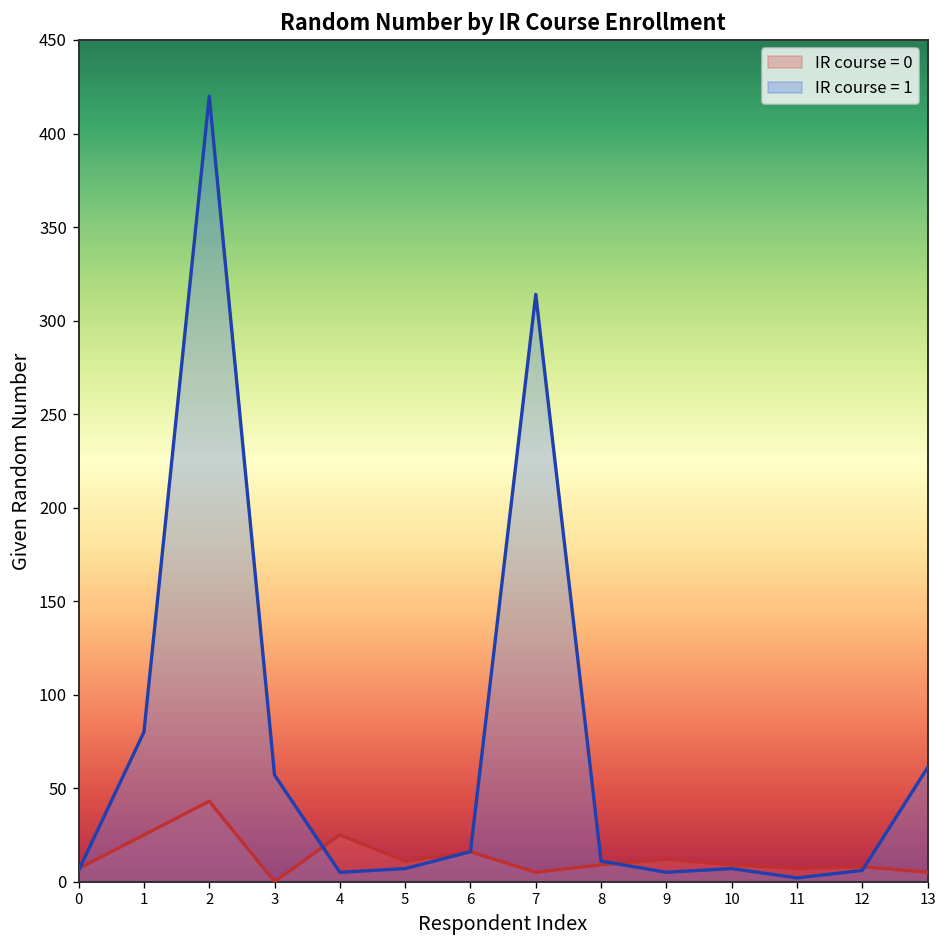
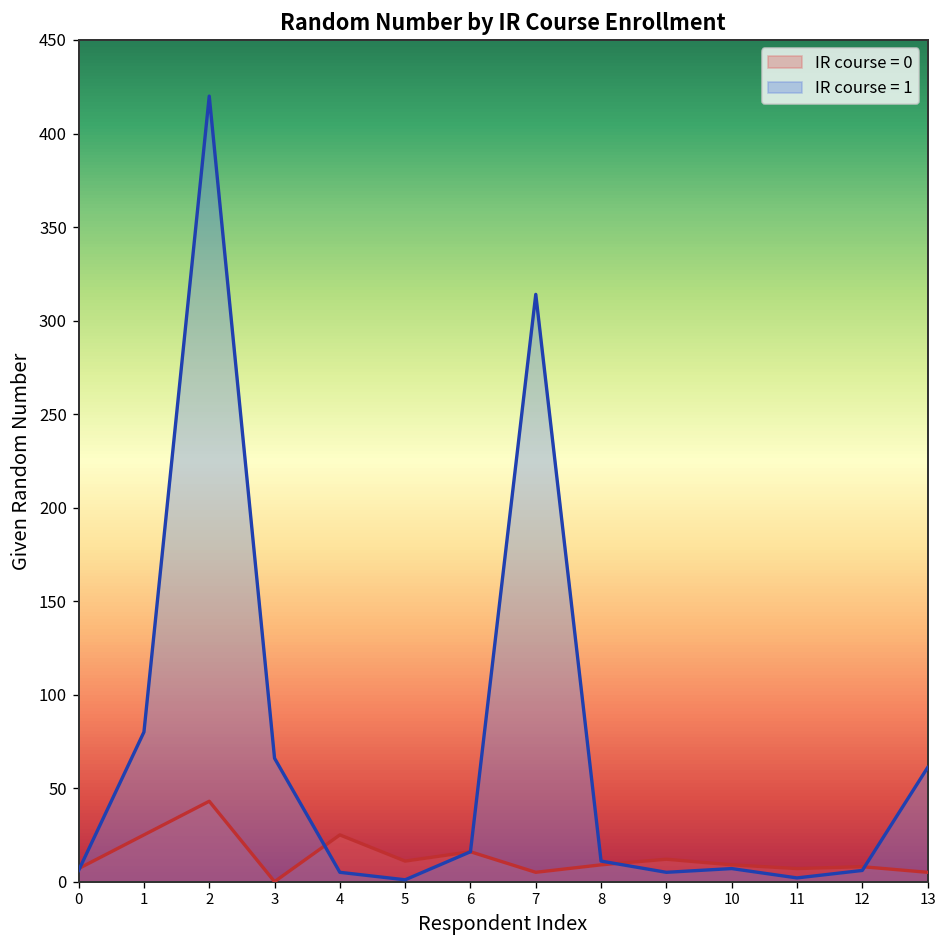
IR course = 1, 3: 57 -> 66
IR course = 1, 5: 7 -> 1
